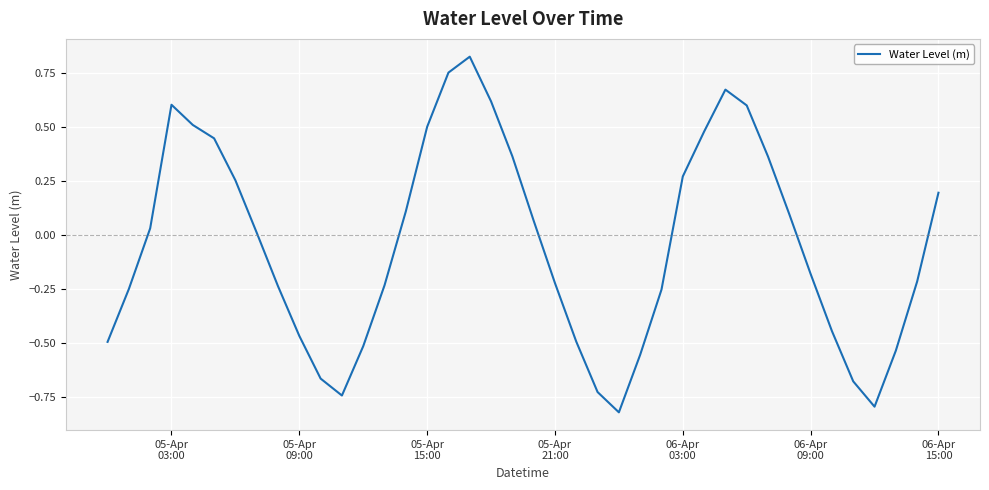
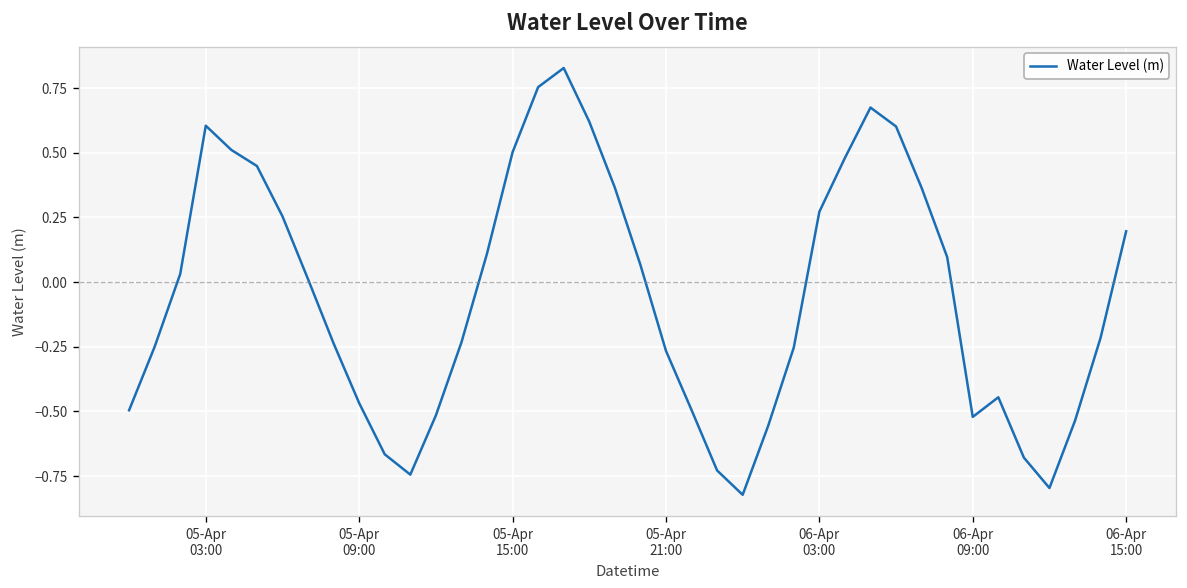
05-Apr 21:00: -0.22 -> -0.27
06-Apr 09:00: -0.18 -> -0.52
